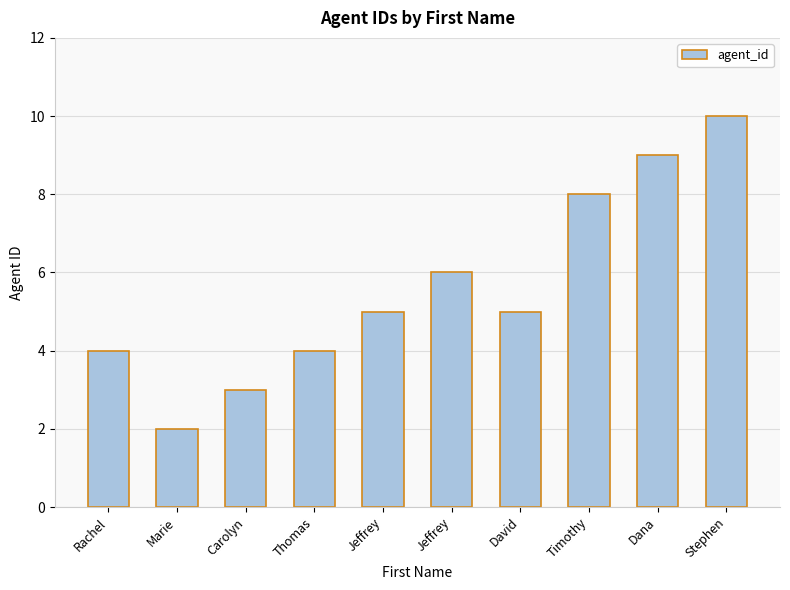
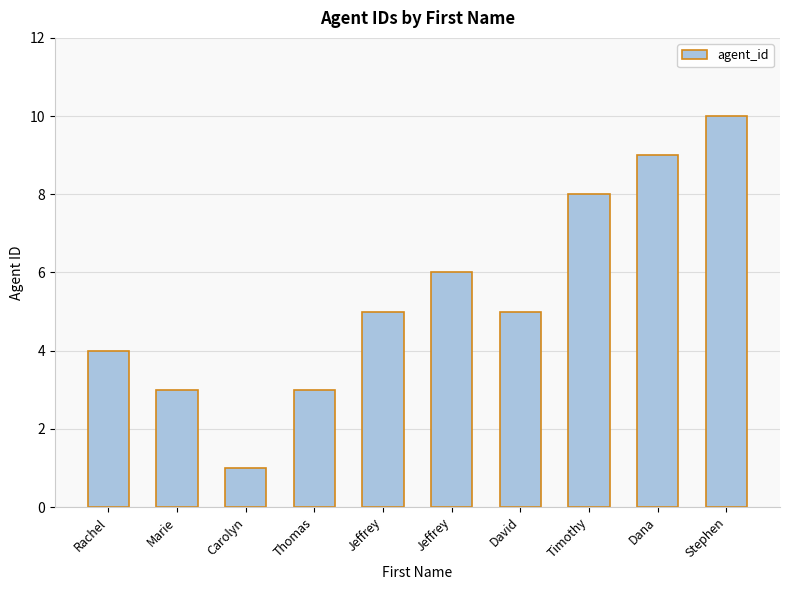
Marie: 2 -> 3
Carolyn: 3 -> 1
Thomas: 4 -> 3
